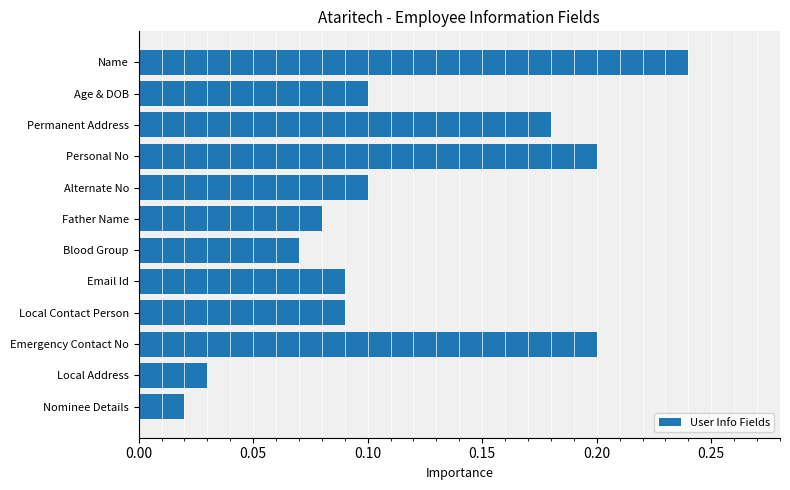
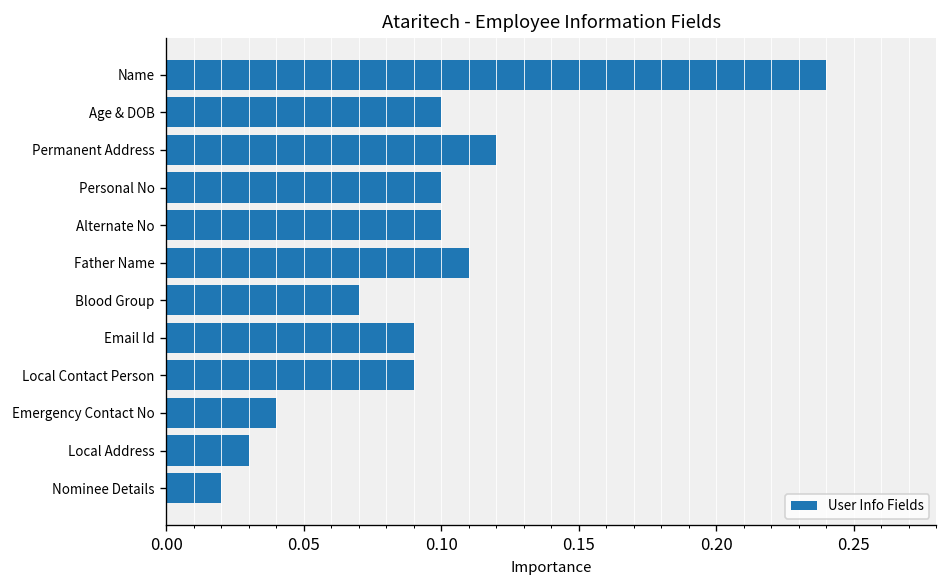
Permanent Address: 0.18 -> 0.12
Personal No: 0.2 -> 0.1
Father Name: 0.08 -> 0.11
Emergency Contact No: 0.20 -> 0.04
